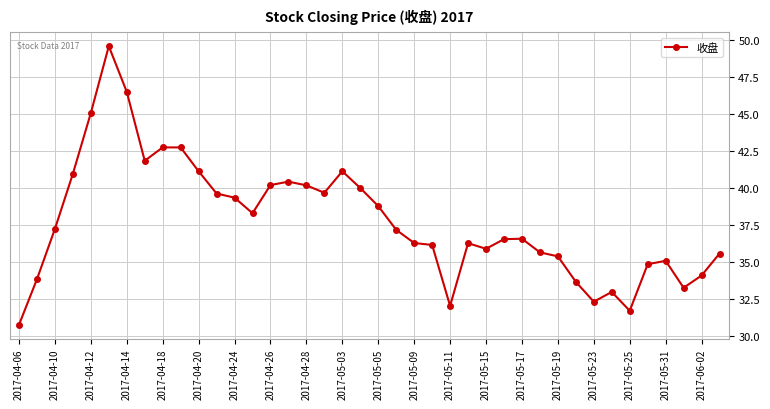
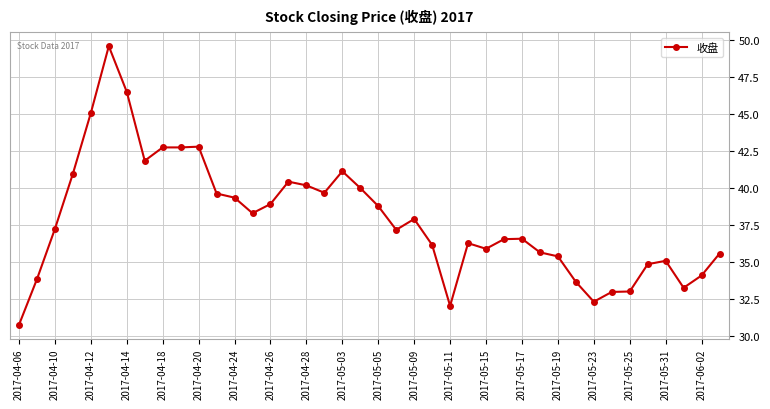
2017-04-20: 41.1 -> 42.8
2017-04-26: 40.2 -> 38.9
2017-05-09: 36.3 -> 37.9
2017-05-25: 31.7 -> 33.0
